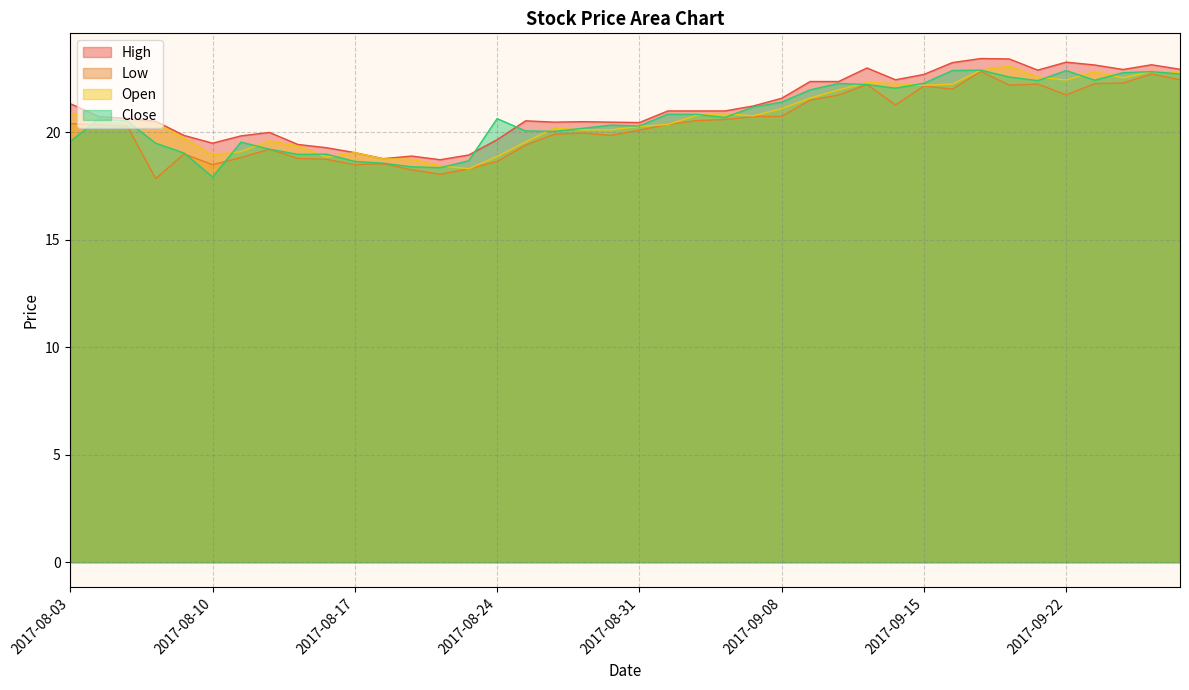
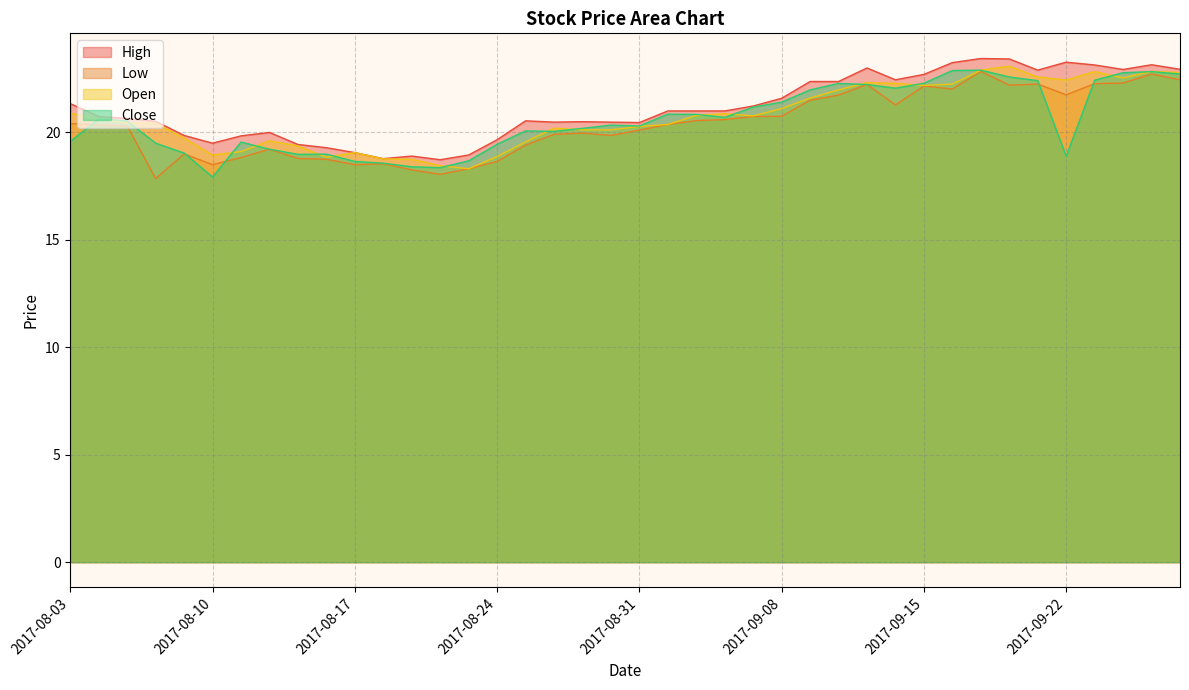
Close, 2017-08-24: 20.6 -> 19.5
Close, 2017-09-22: 22.9 -> 18.9
